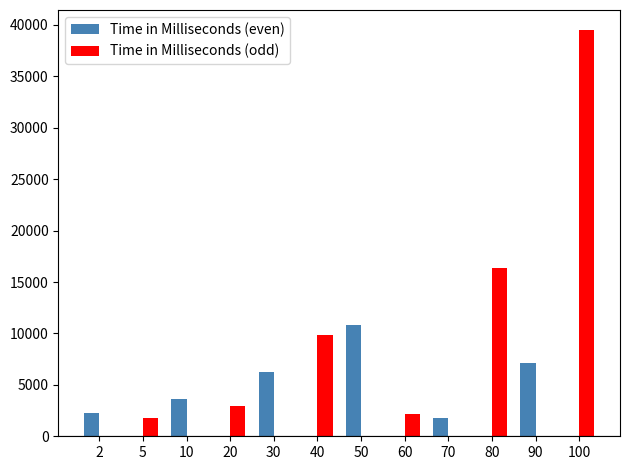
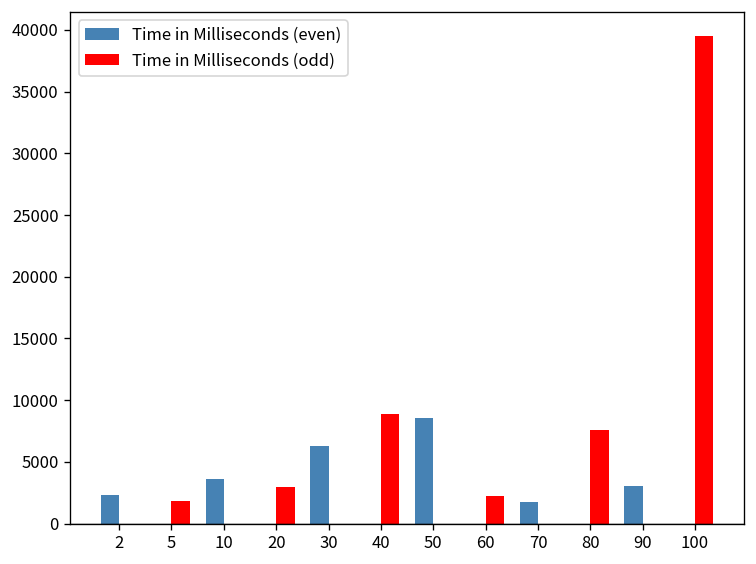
Time in Milliseconds (odd), 40: 9900 -> 8900
Time in Milliseconds (even), 50: 10900 -> 8500
Time in Milliseconds (odd), 80: 16400 -> 7600
Time in Milliseconds (even), 90: 7200 -> 3000
